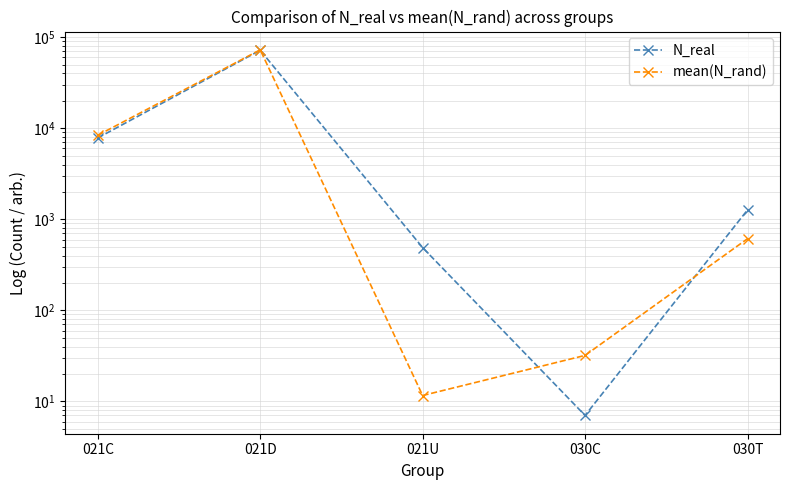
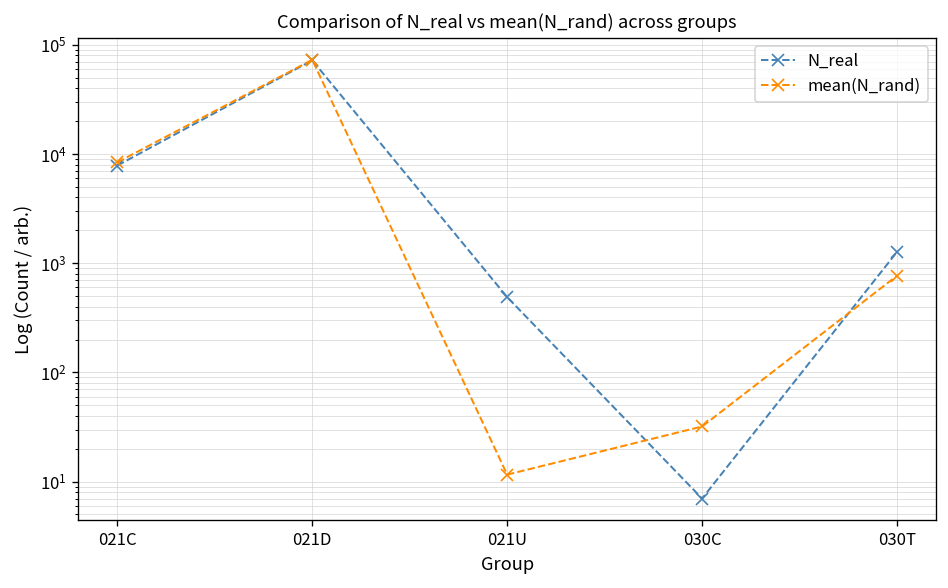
mean(N_rand), 030T: 600 -> 800
